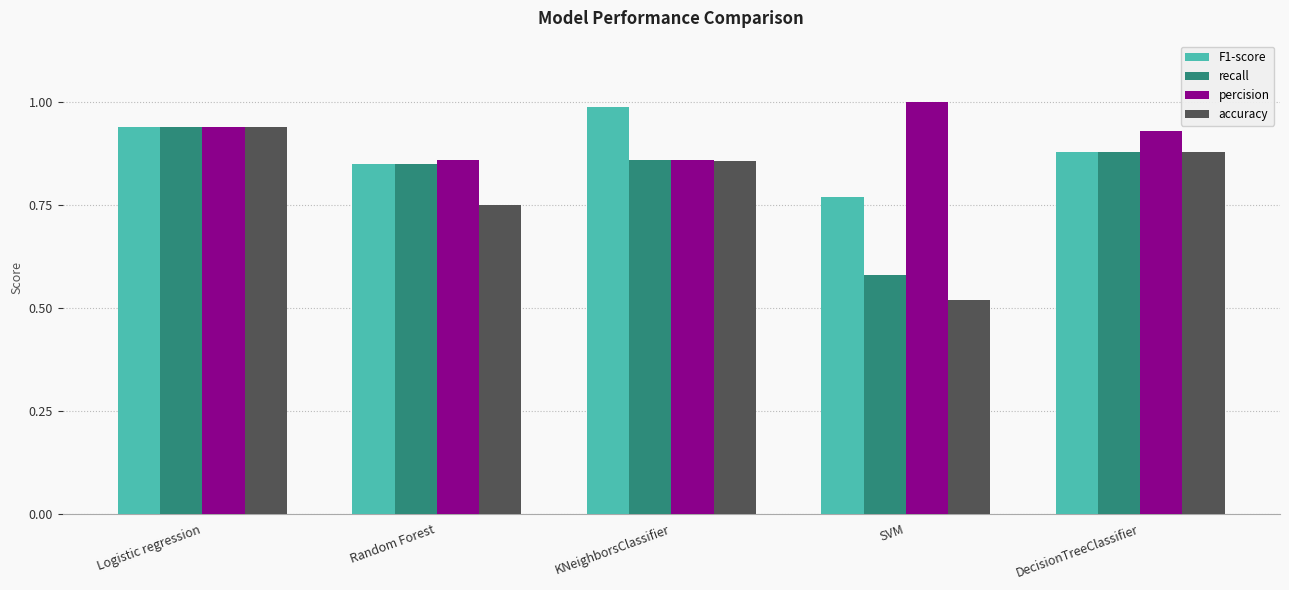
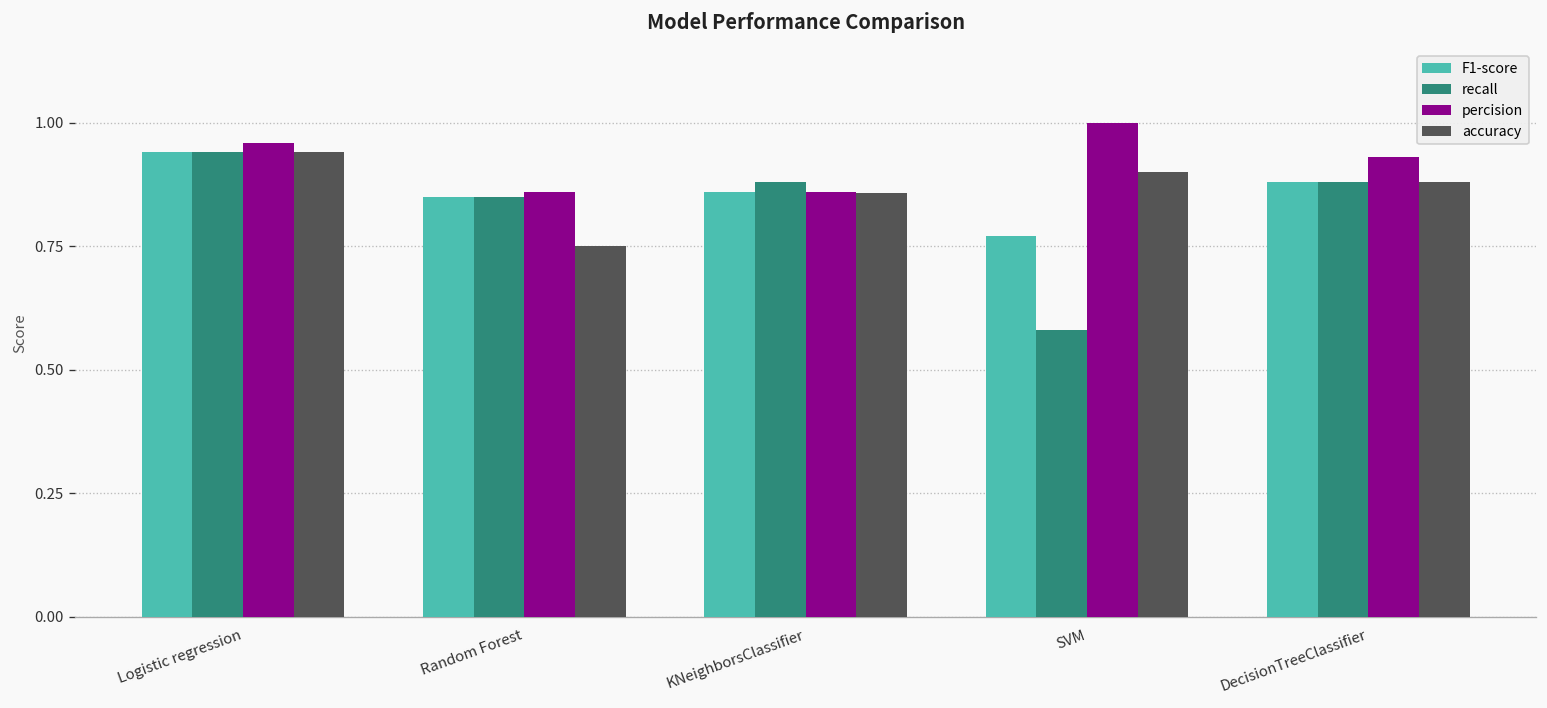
percision, Logistic regression: 0.94 -> 0.96
F1-score, KNeighborsClassifier: 0.99 -> 0.86
recall, KNeighborsClassifier: 0.86 -> 0.88
accuracy, SVM: 0.52 -> 0.90
